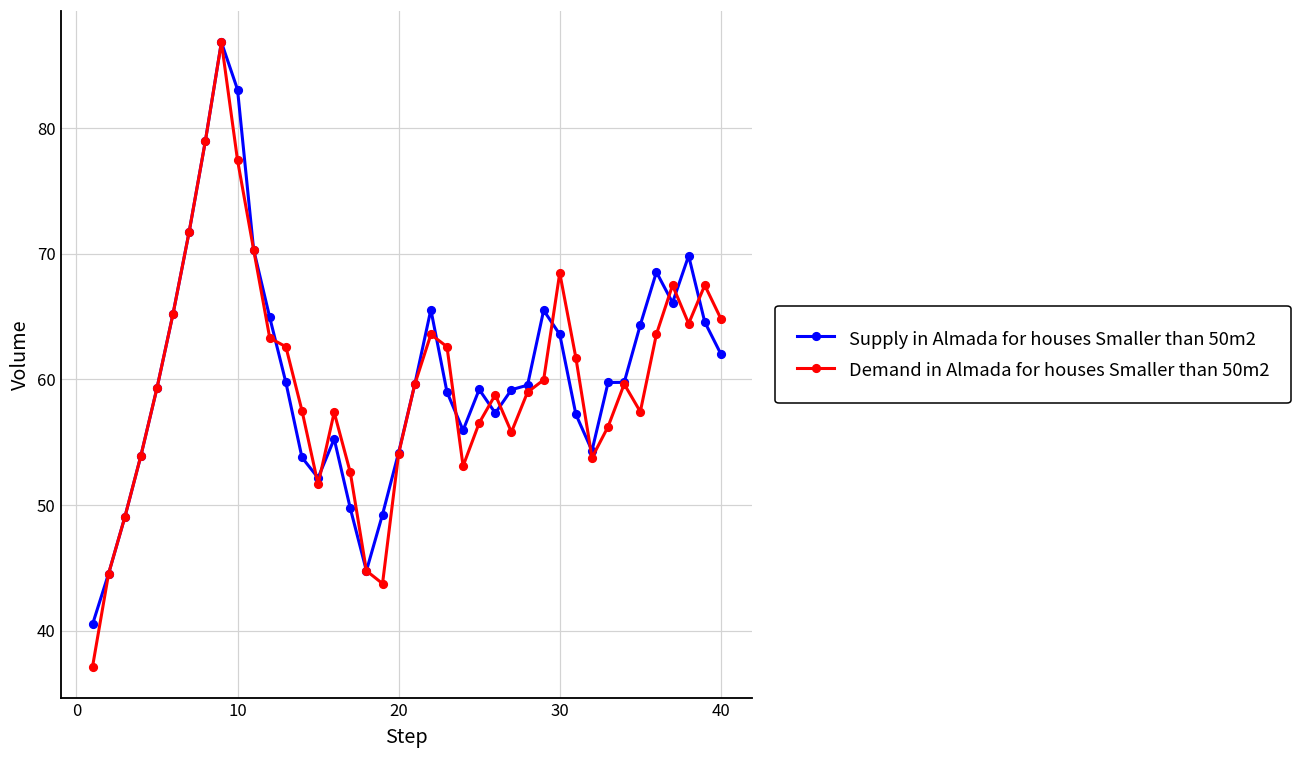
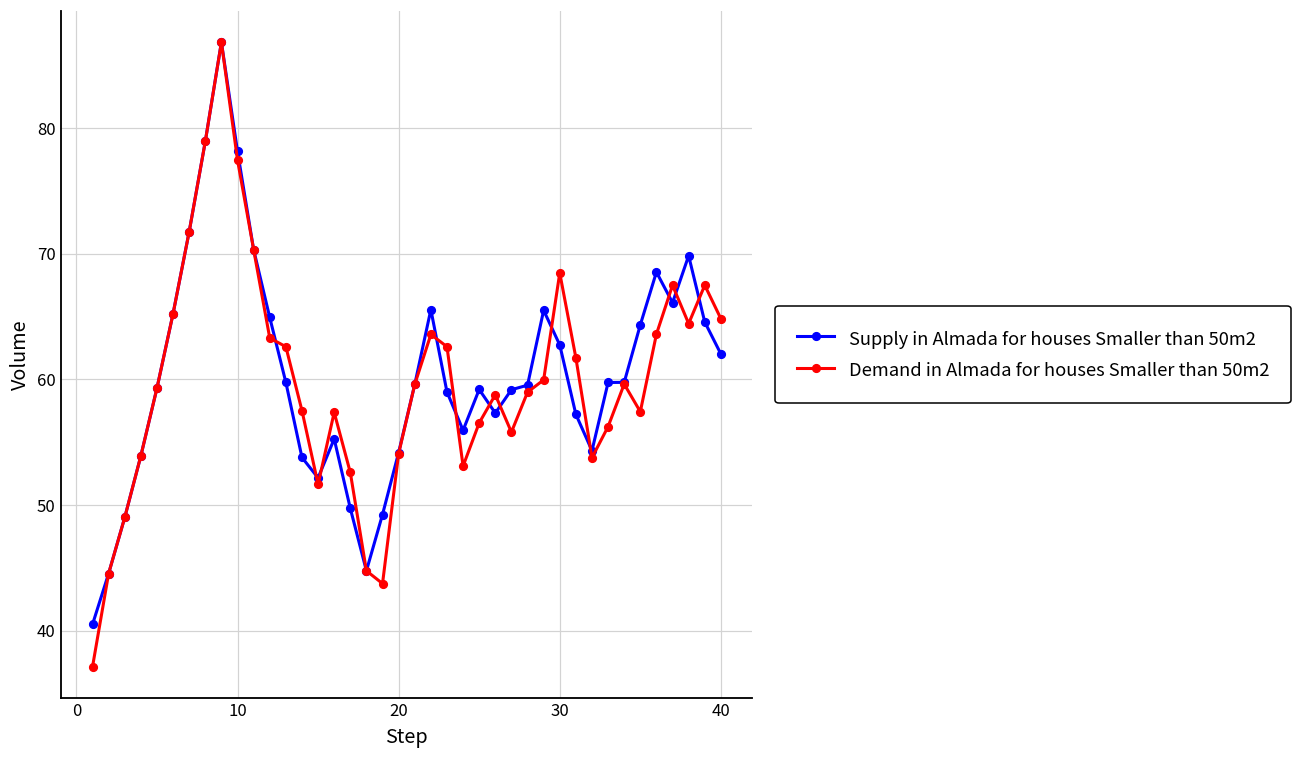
Supply in Almada for houses Smaller than 50m2, 10: 83.1 -> 78.1
Supply in Almada for houses Smaller than 50m2, 30: 63.6 -> 62.7
